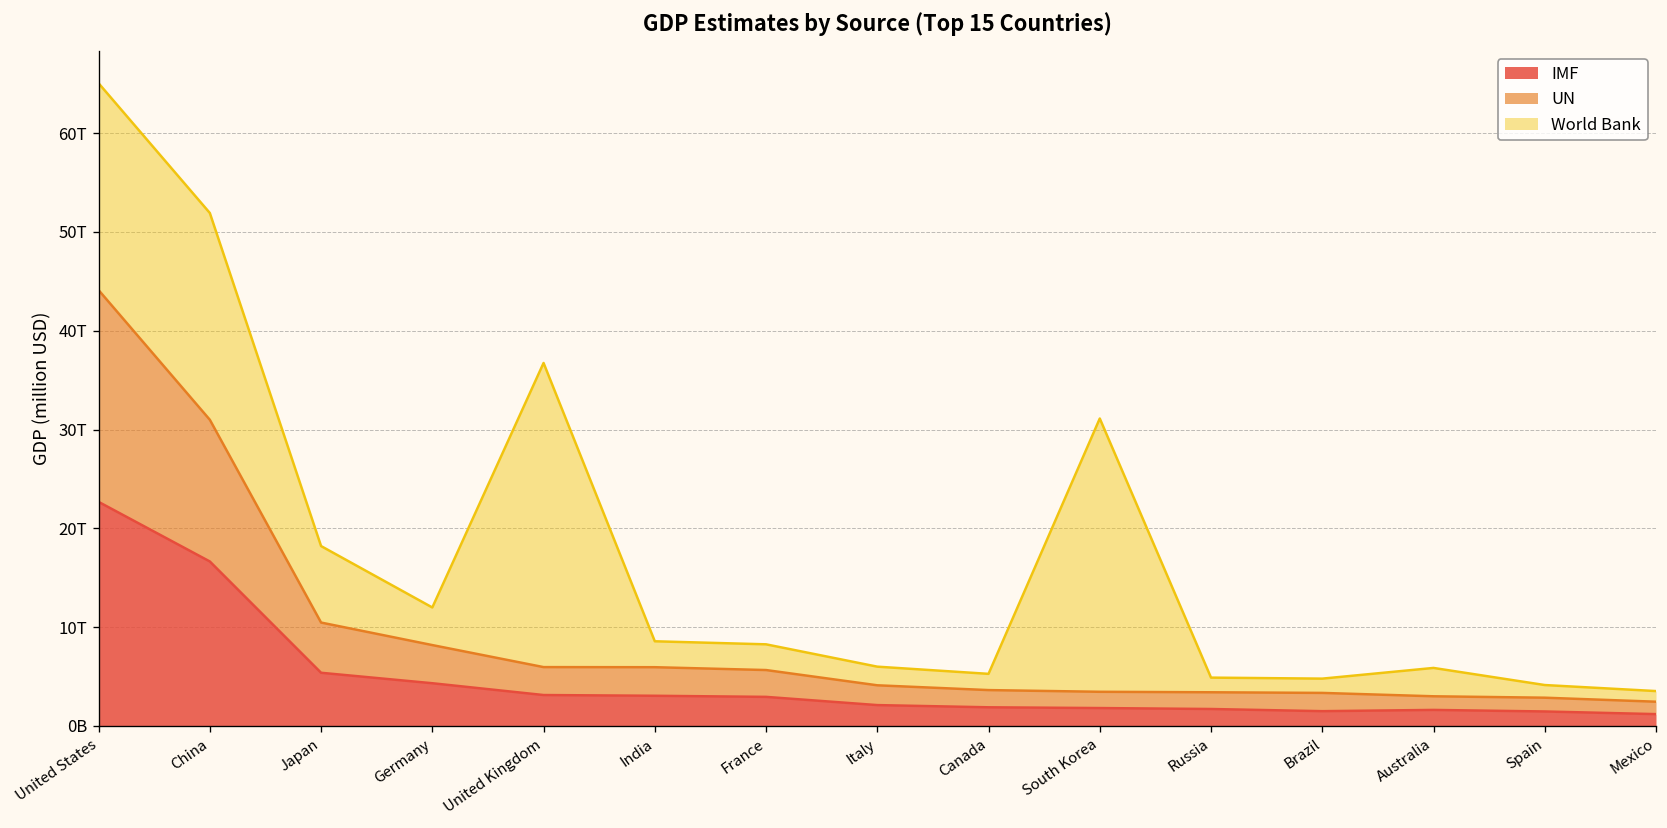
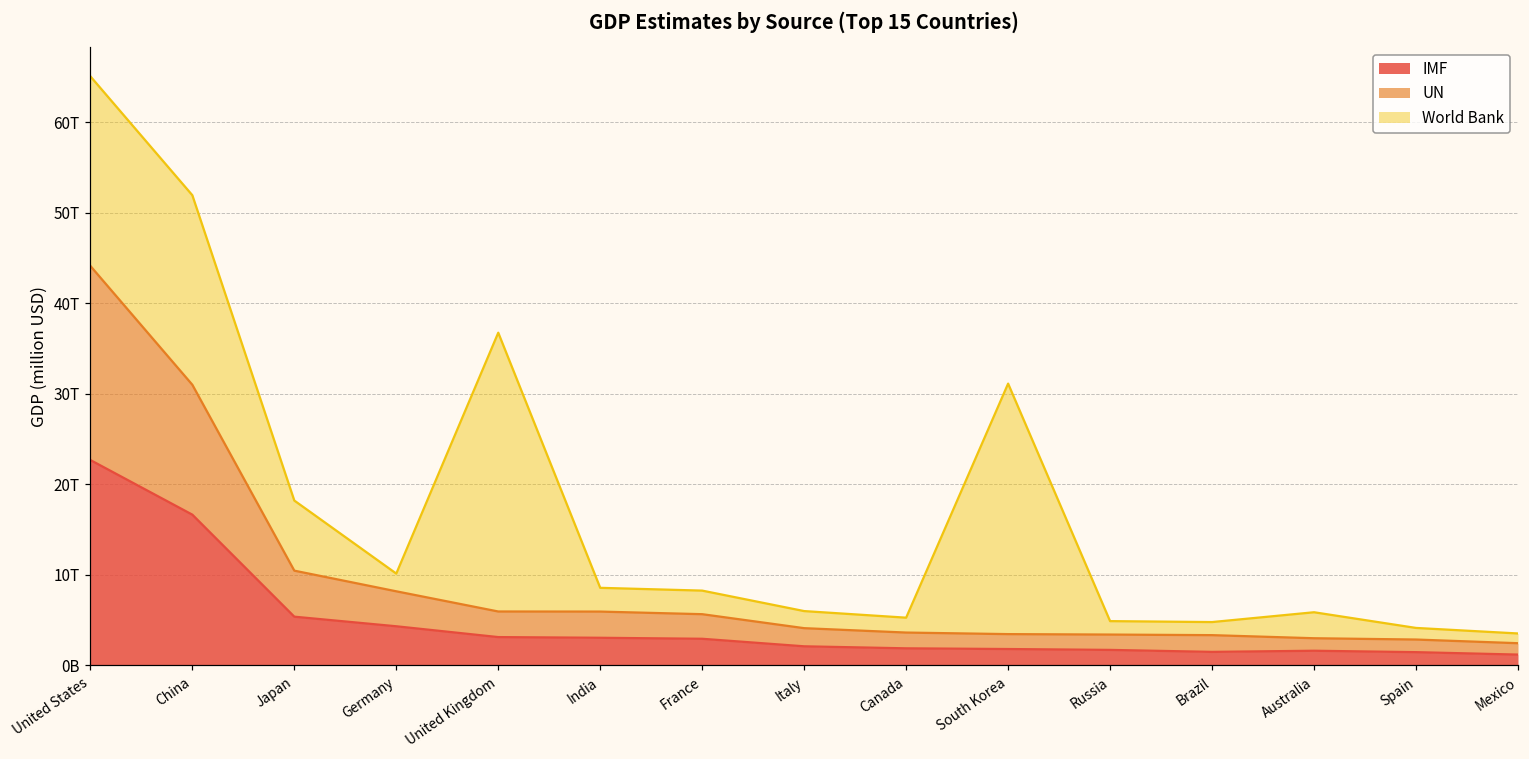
World Bank, Germany: 4T -> 2T
